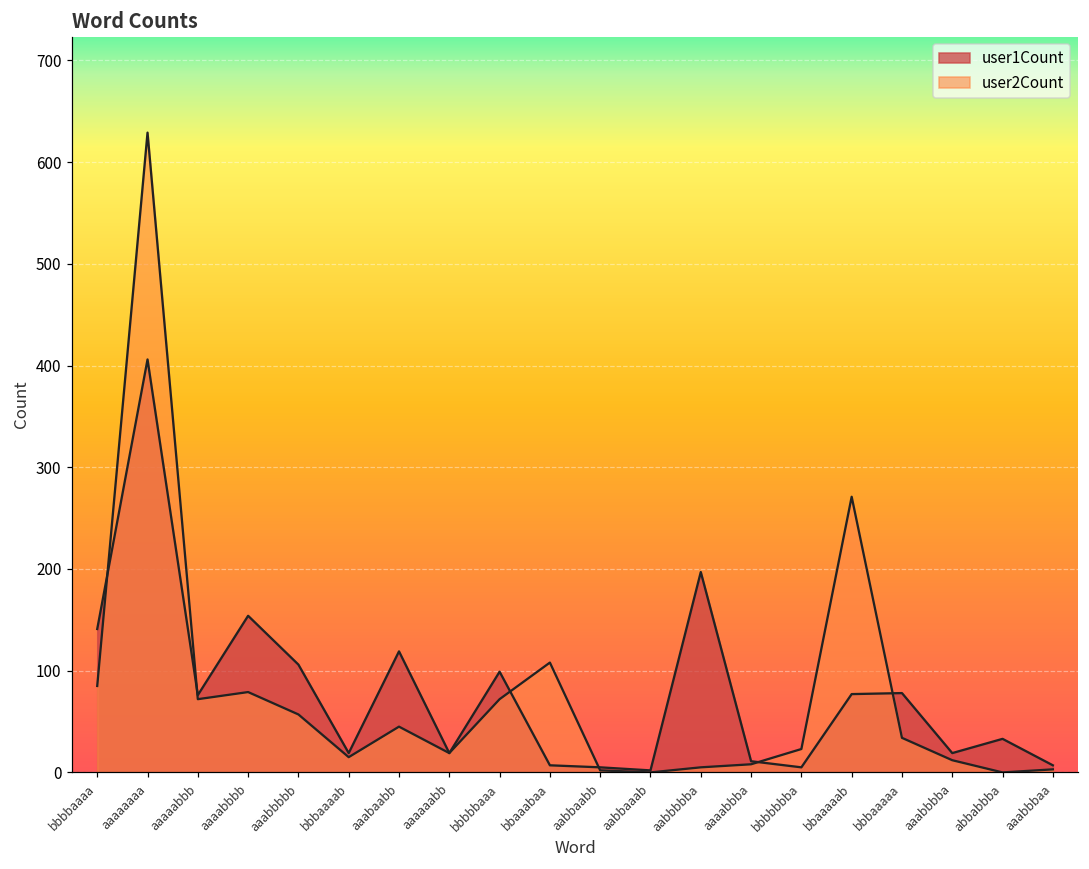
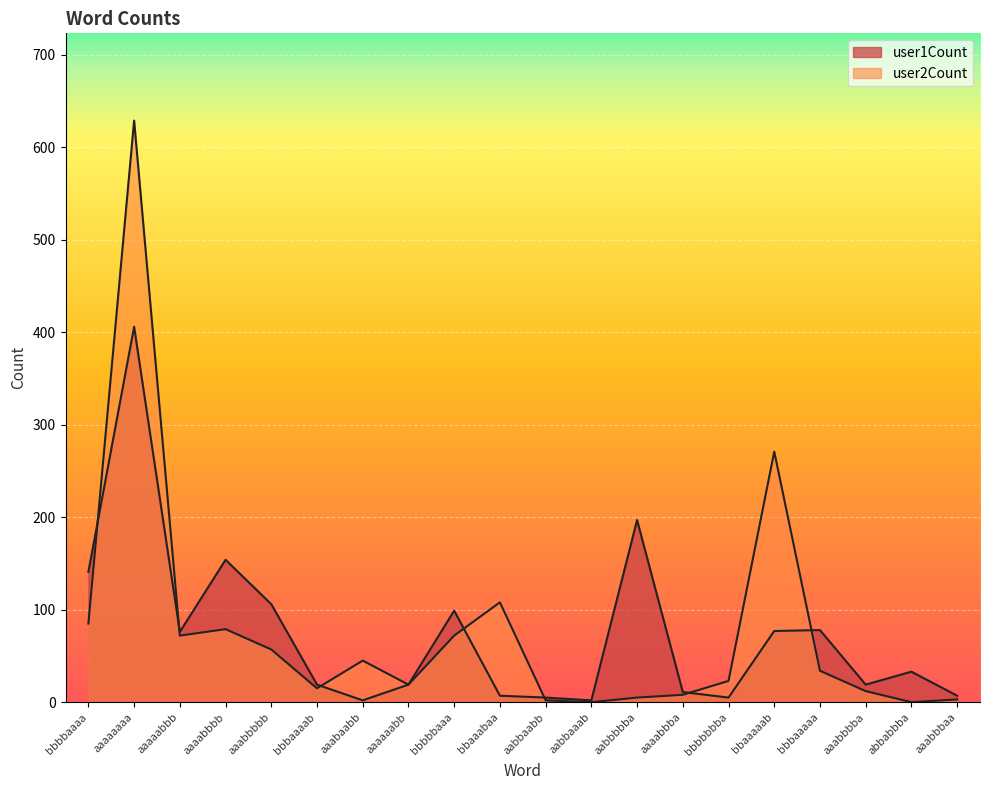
user1Count, aaabaabb: 120 -> 0
